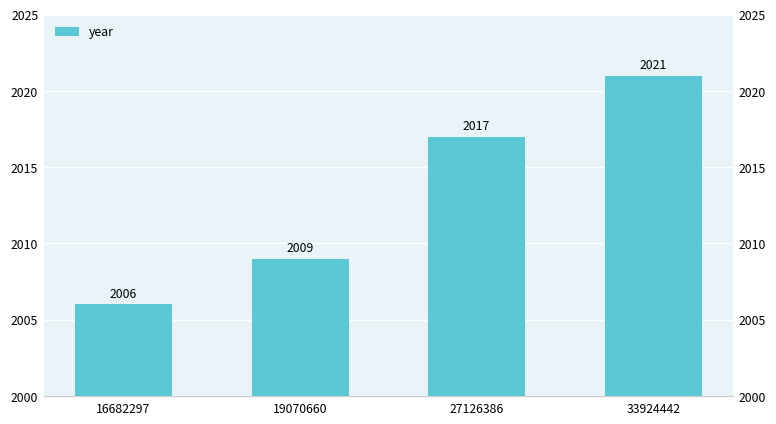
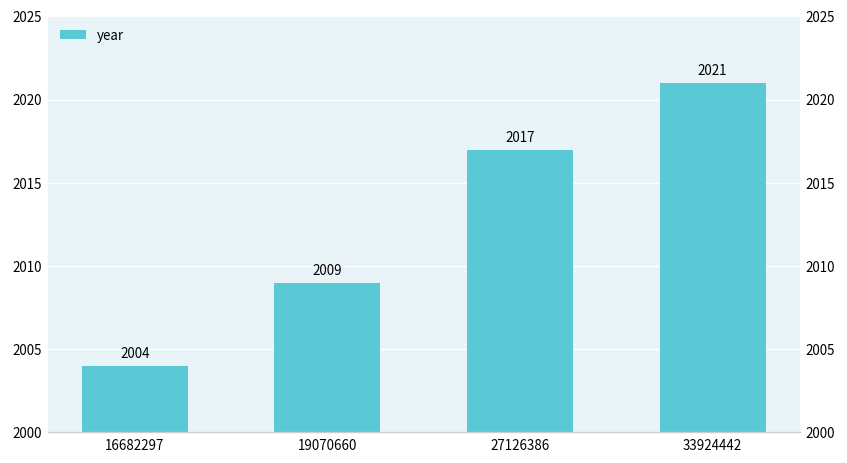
16682297: 2006 -> 2004
